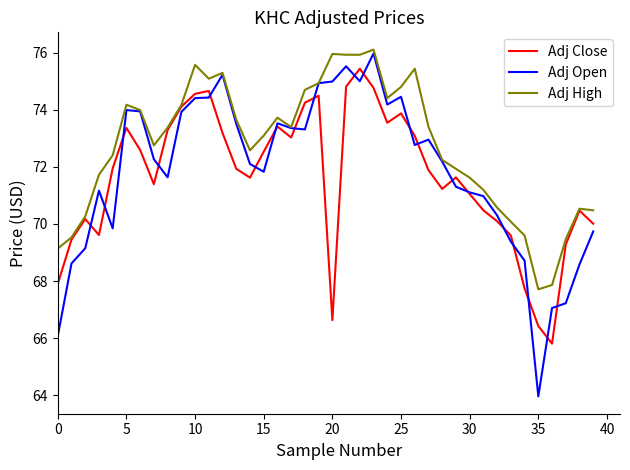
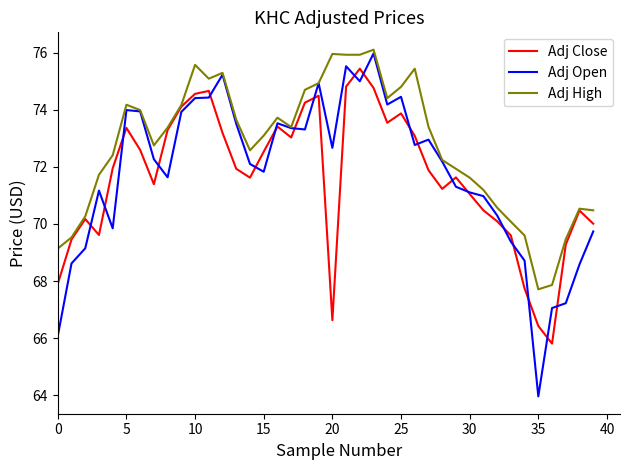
Adj Open, 20: 75.0 -> 72.7
